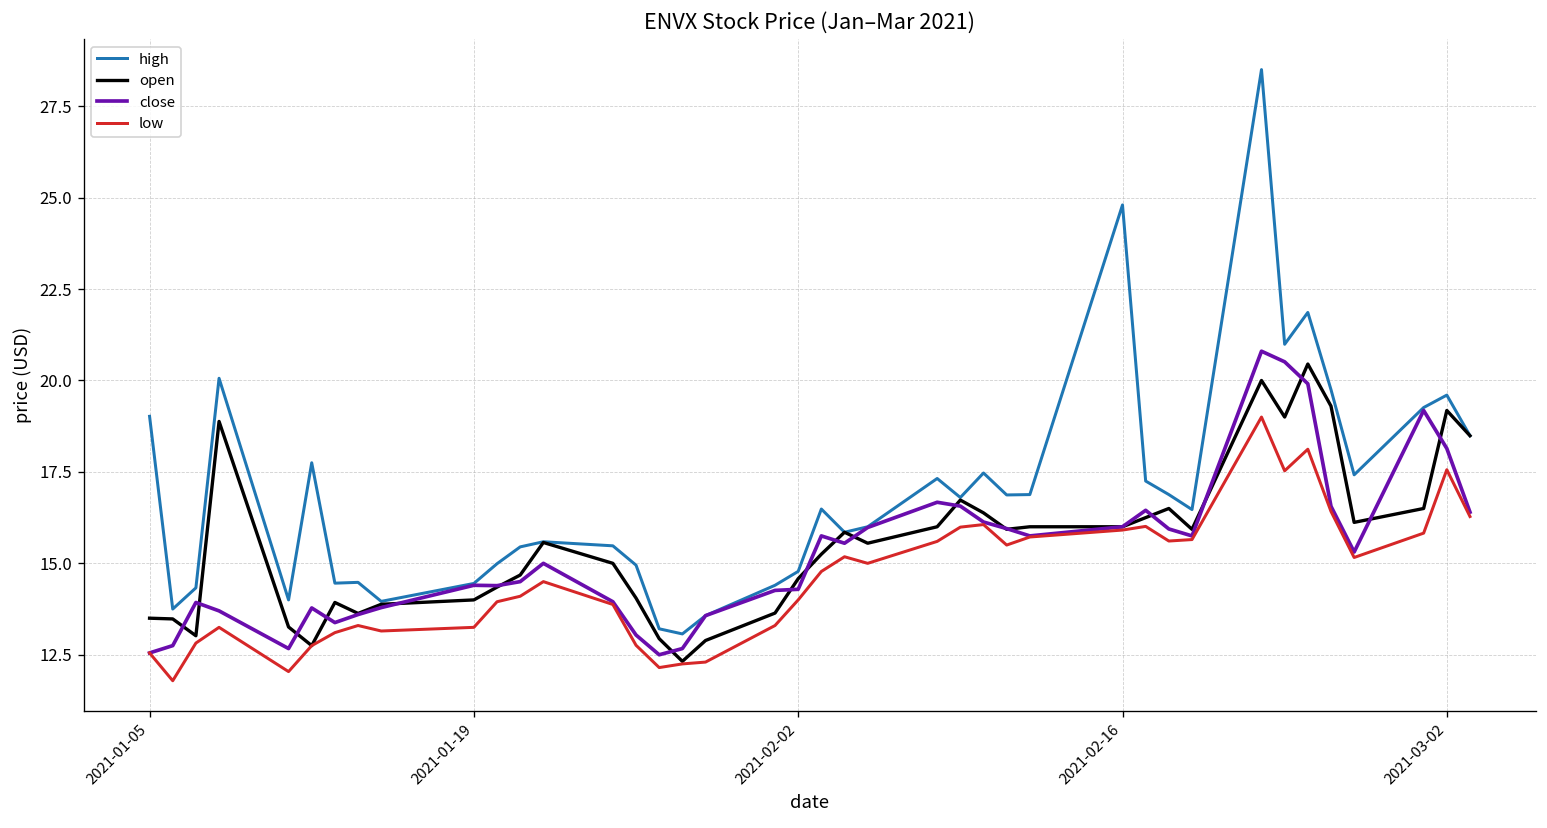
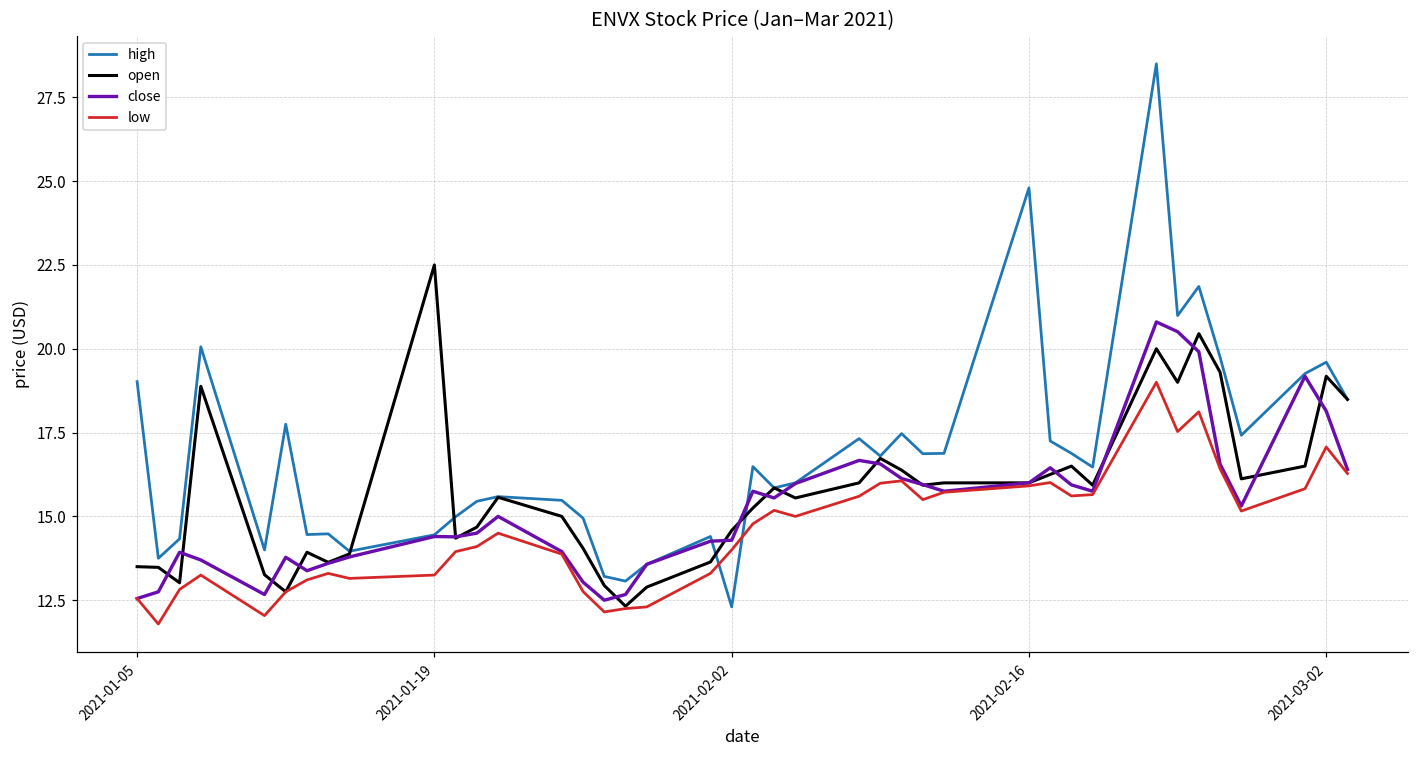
open, 2021-01-19: 14.0 -> 22.5
high, 2021-02-02: 14.8 -> 12.3
low, 2021-03-02: 17.6 -> 17.1
